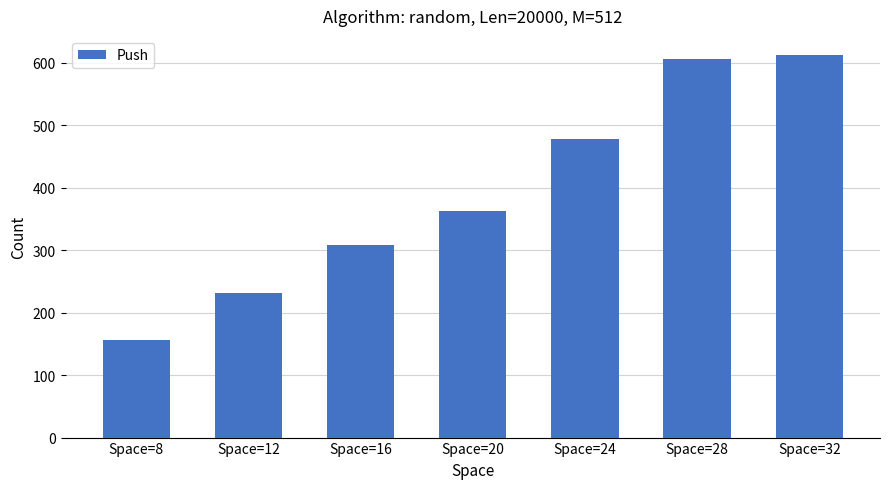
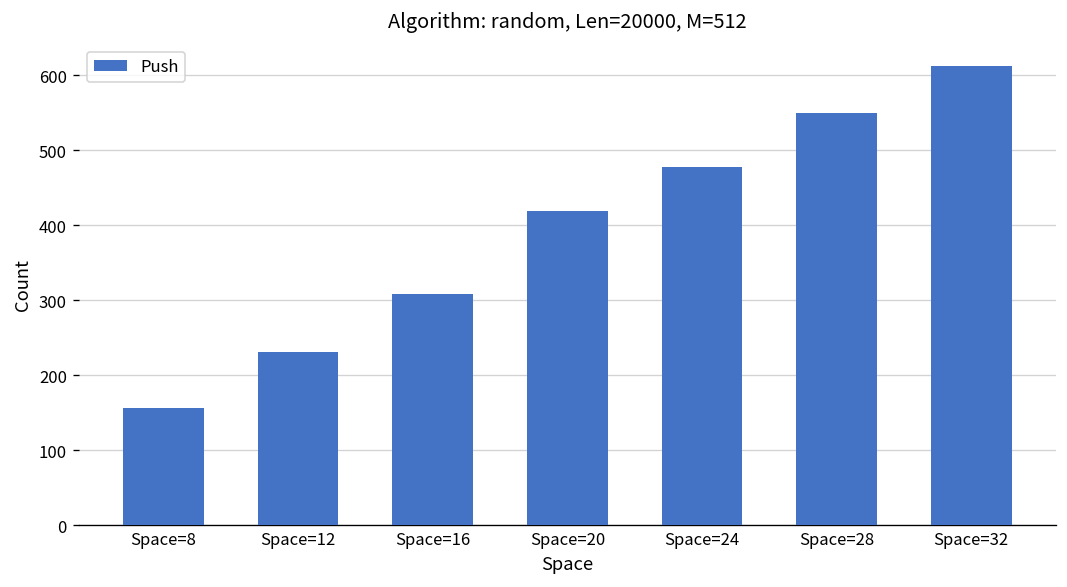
Space=20: 360 -> 420
Space=28: 610 -> 550
